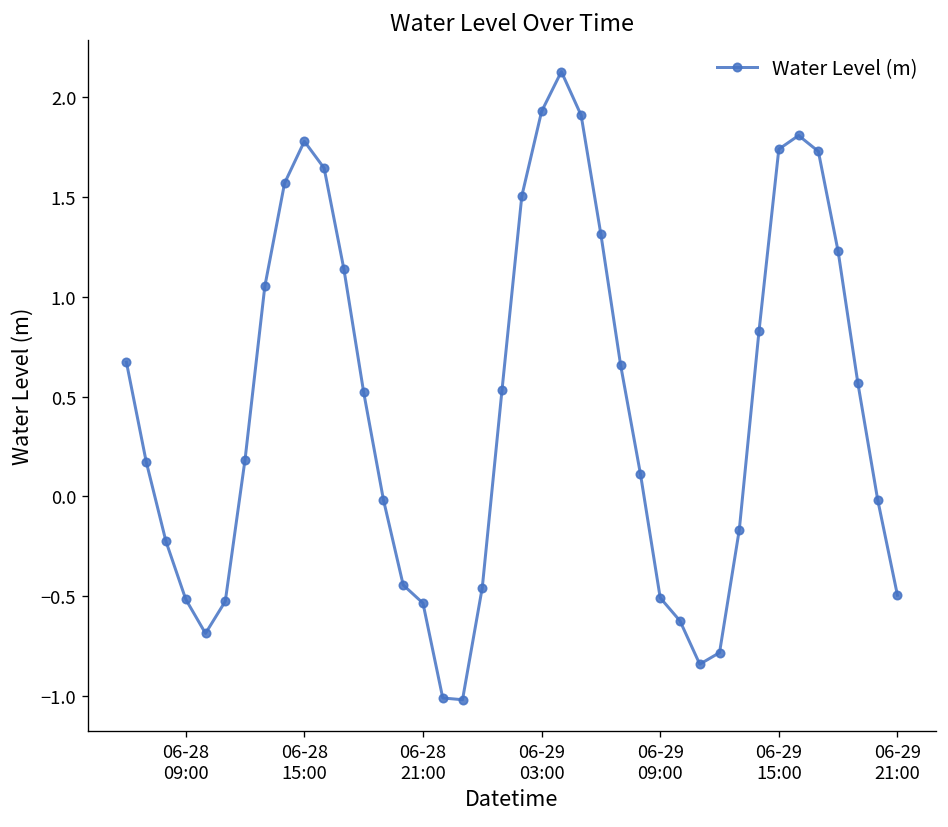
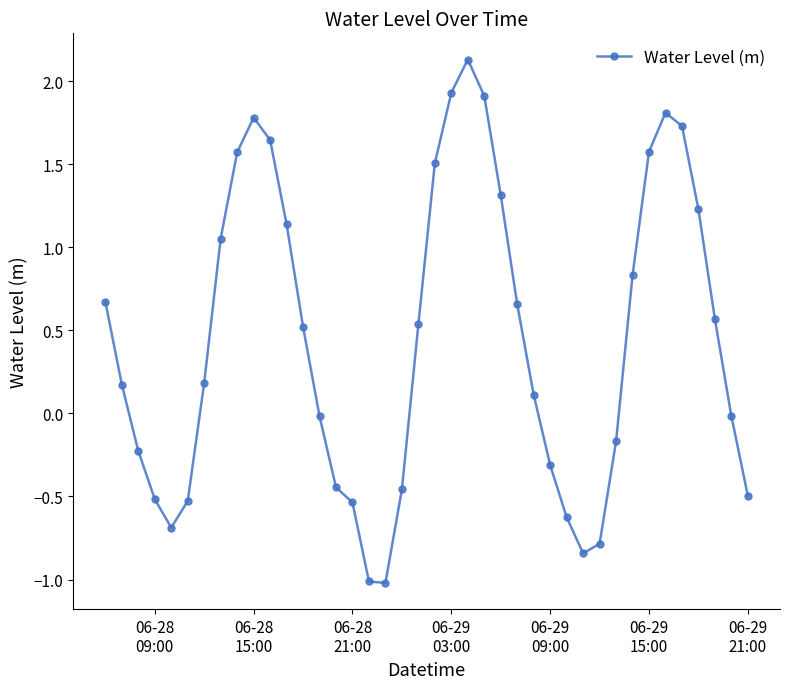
06-29 09:00: -0.51 -> -0.31
06-29 15:00: 1.74 -> 1.58
